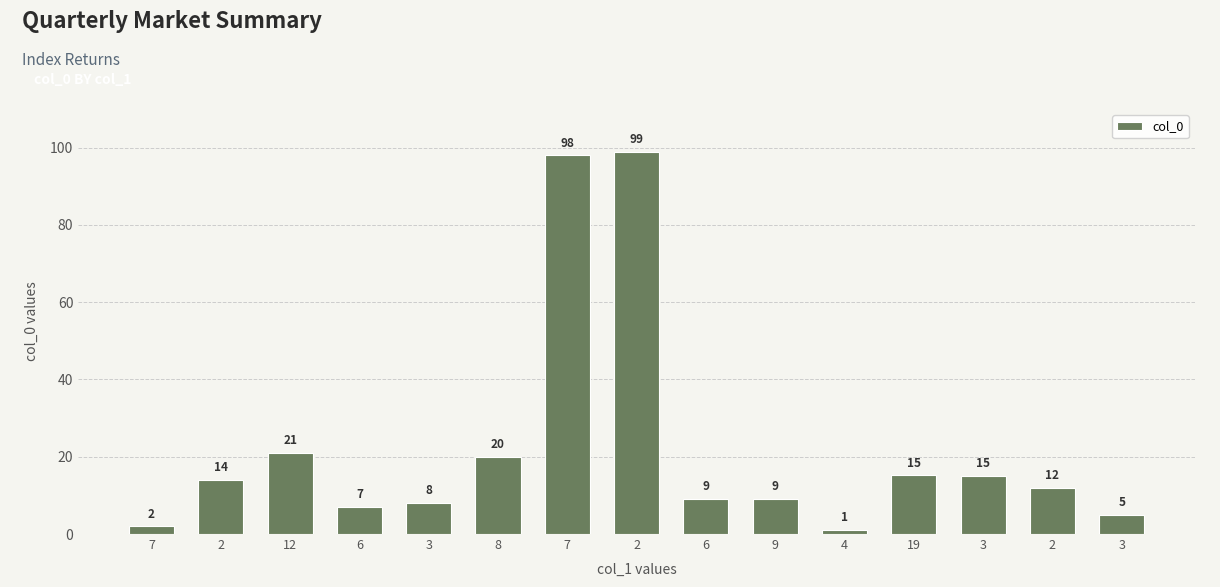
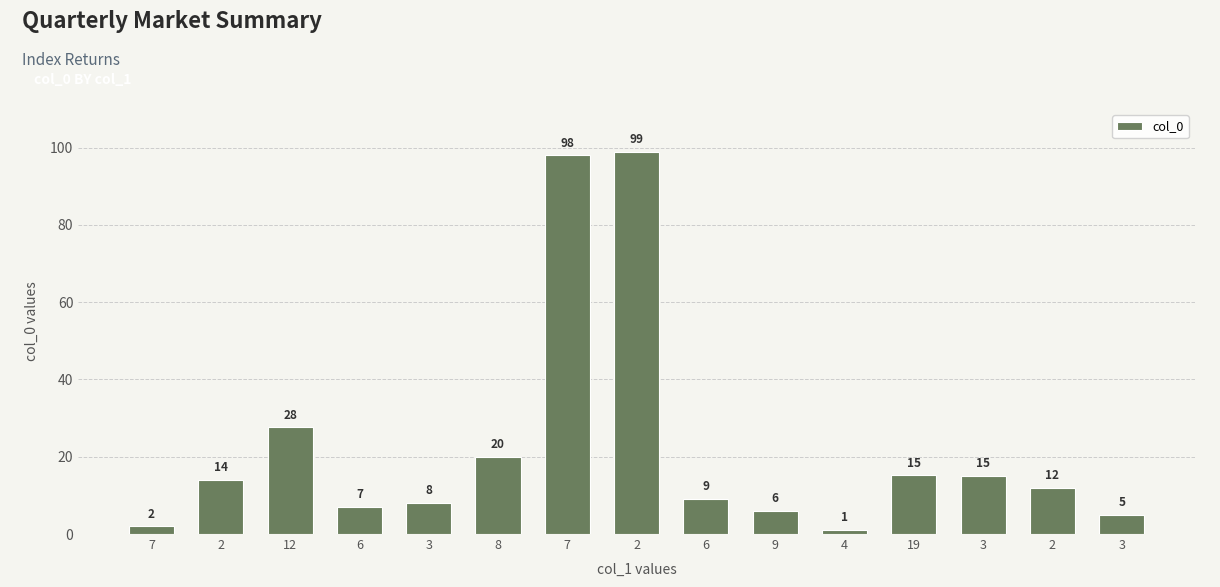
12: 21 -> 28
9: 9 -> 6
